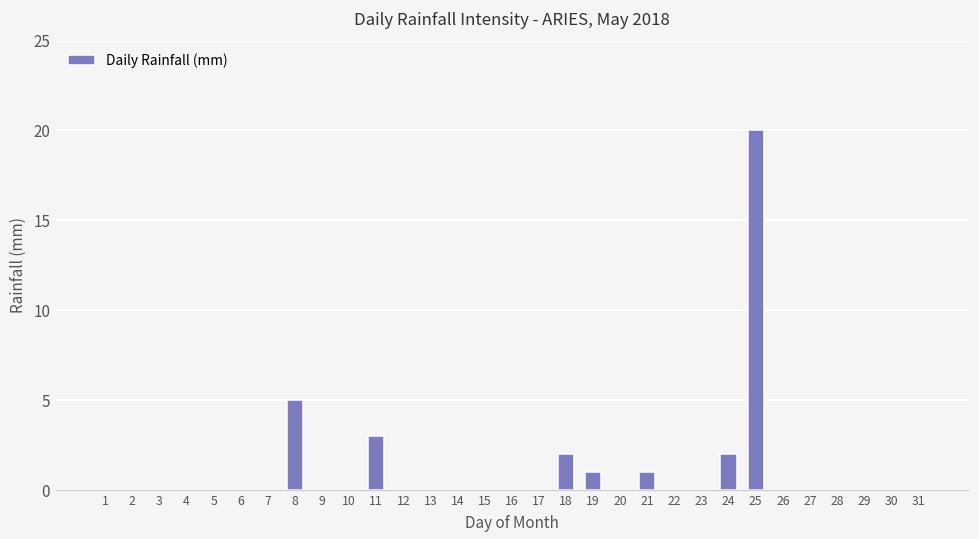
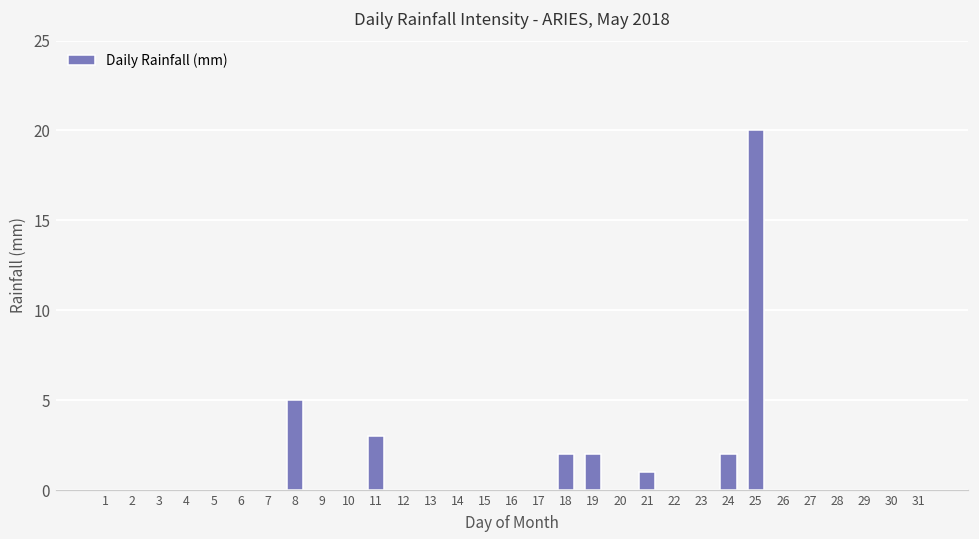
19: 1 -> 2
